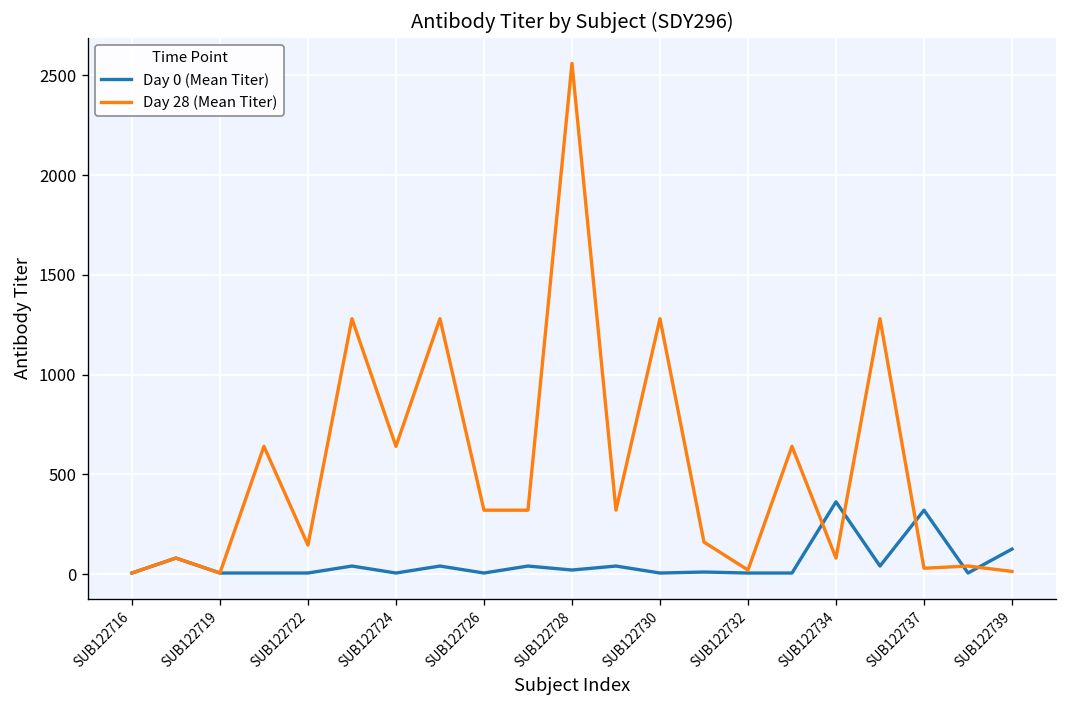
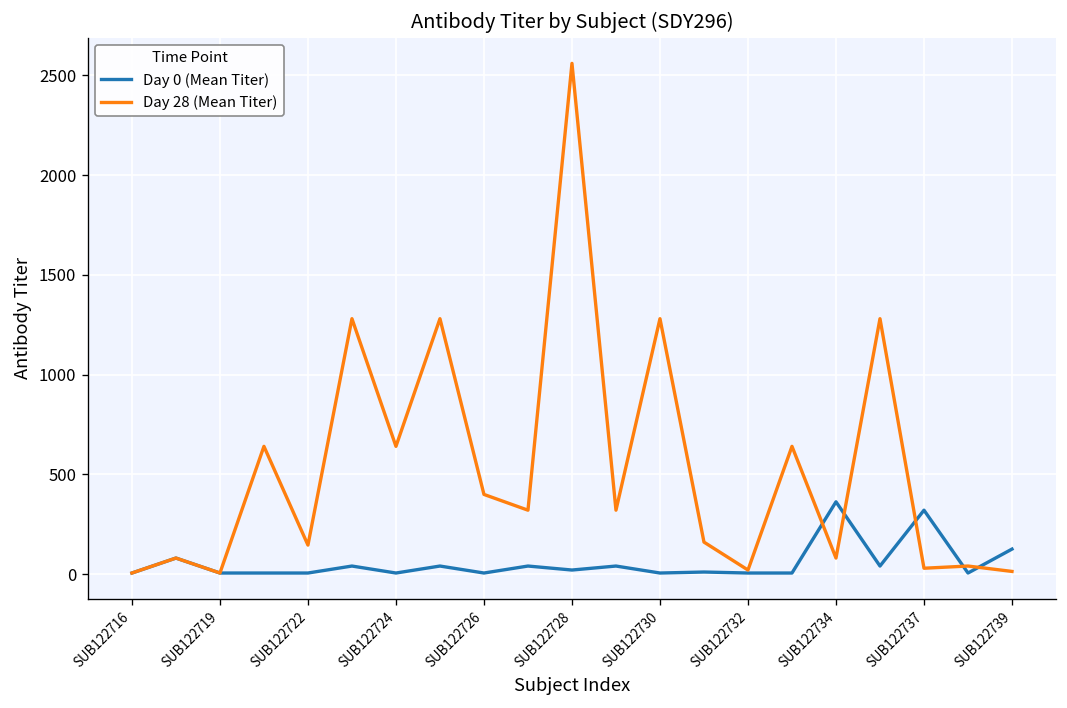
Day 28 (Mean Titer), SUB122726: 320 -> 400
